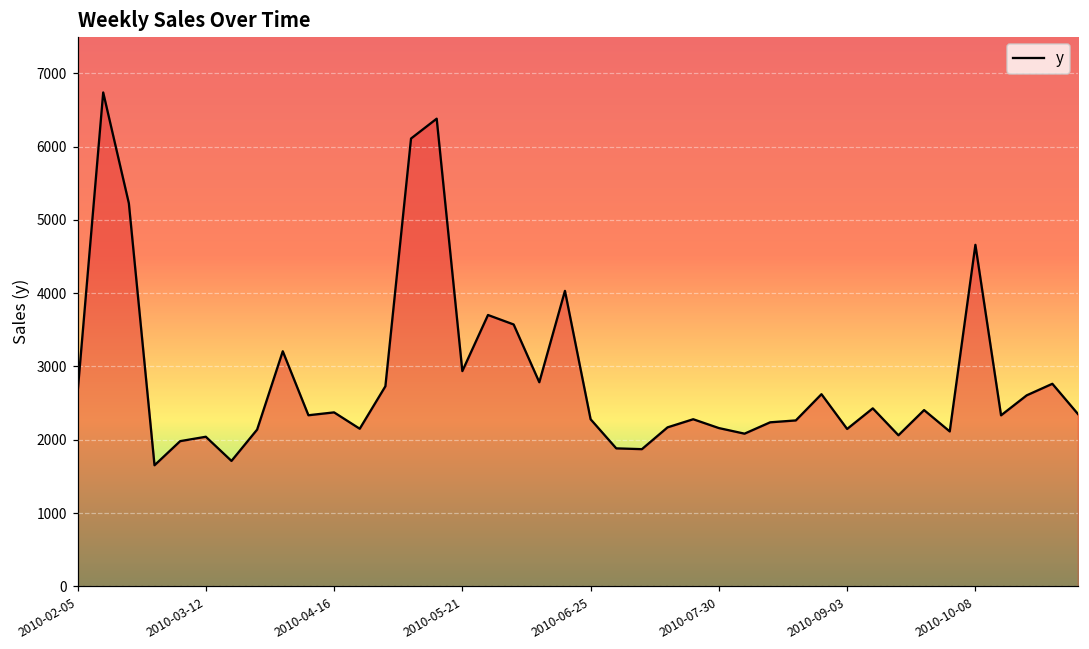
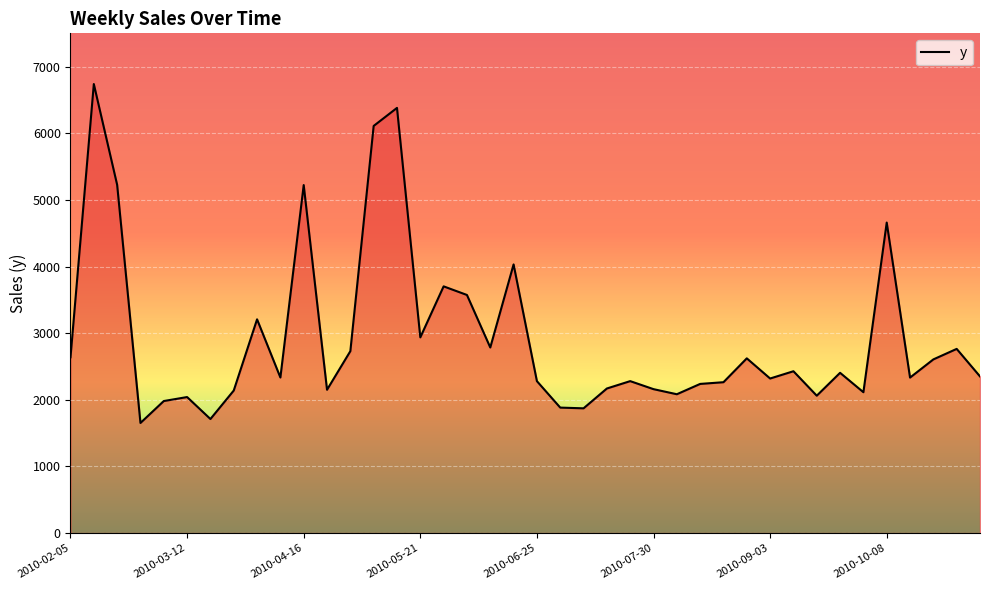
2010-04-16: 2400 -> 5200
2010-09-03: 2100 -> 2300
